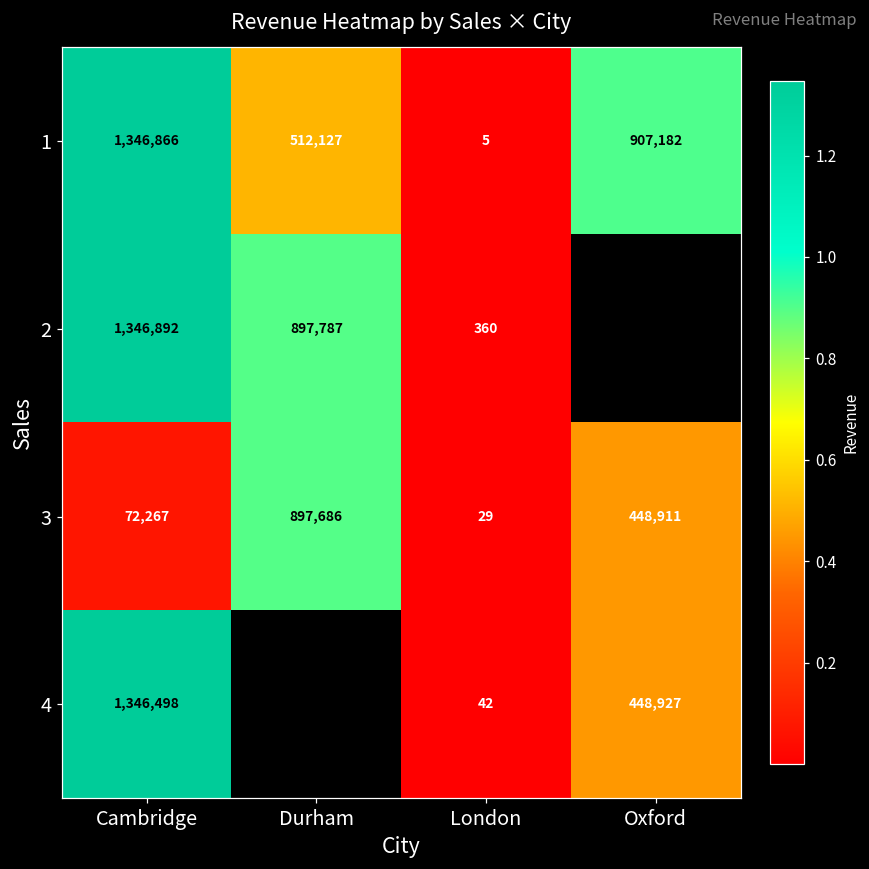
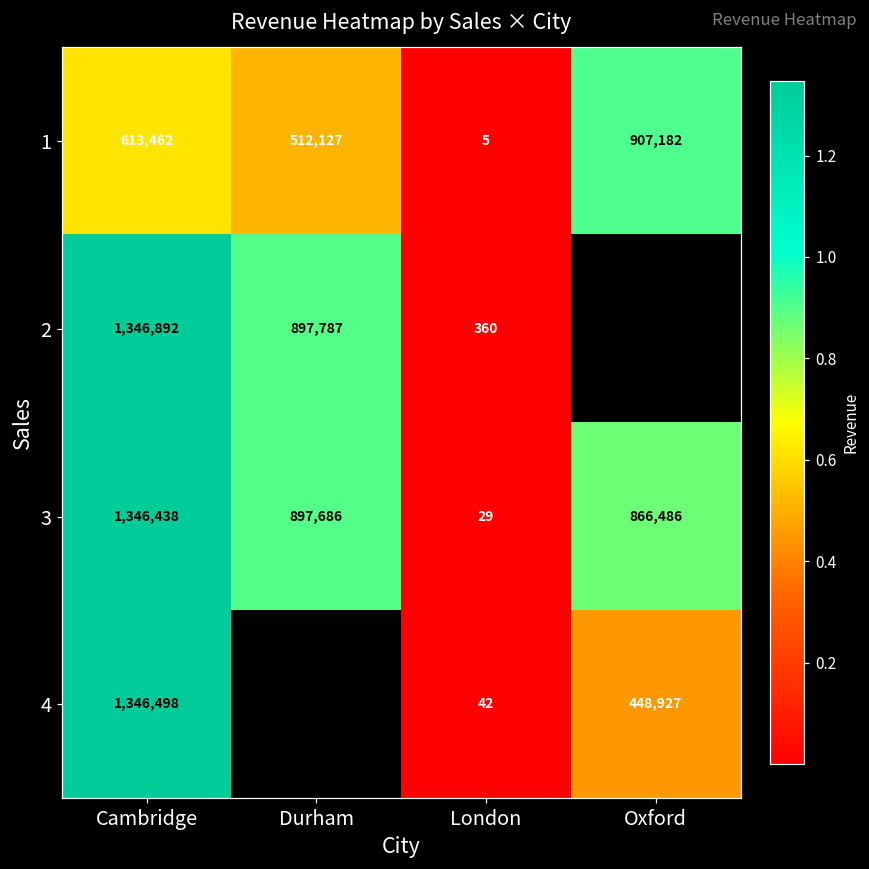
1, Cambridge: 1,346,866 -> 613,462
3, Cambridge: 72,267 -> 1,346,438
3, Oxford: 448,911 -> 866,486
